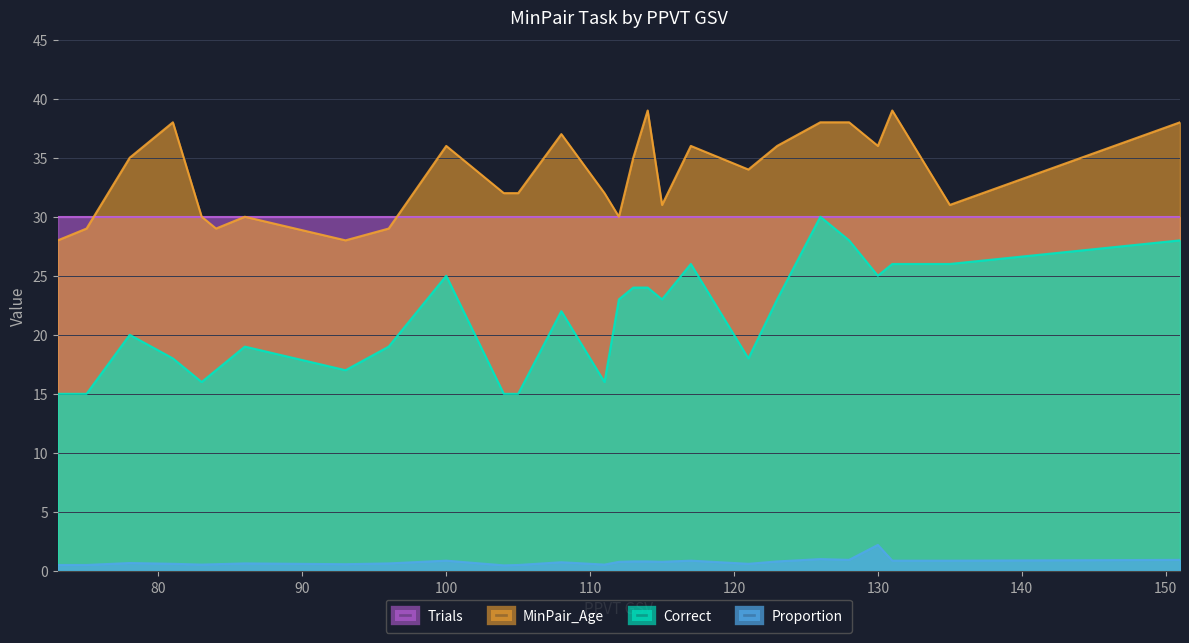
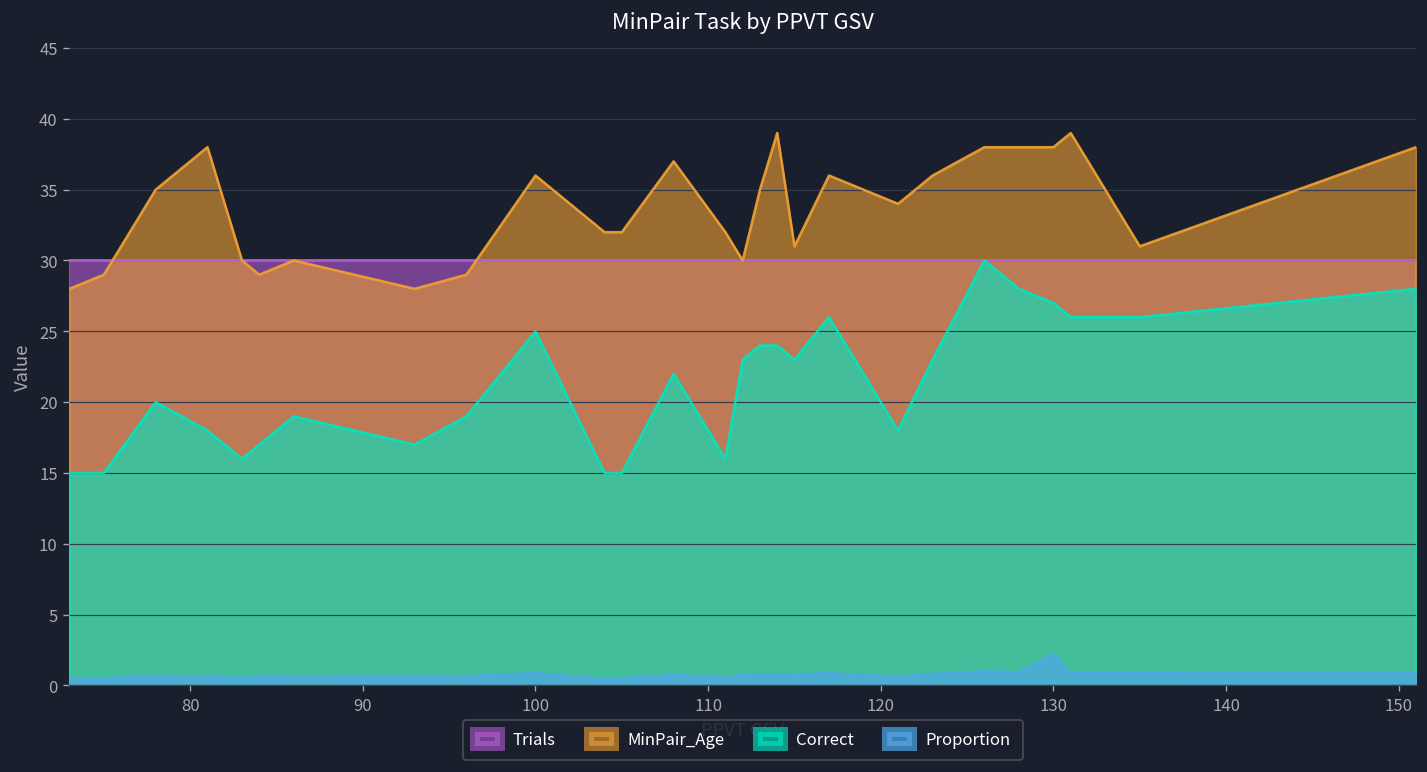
MinPair_Age, 130: 36 -> 38
Correct, 130: 25 -> 27
